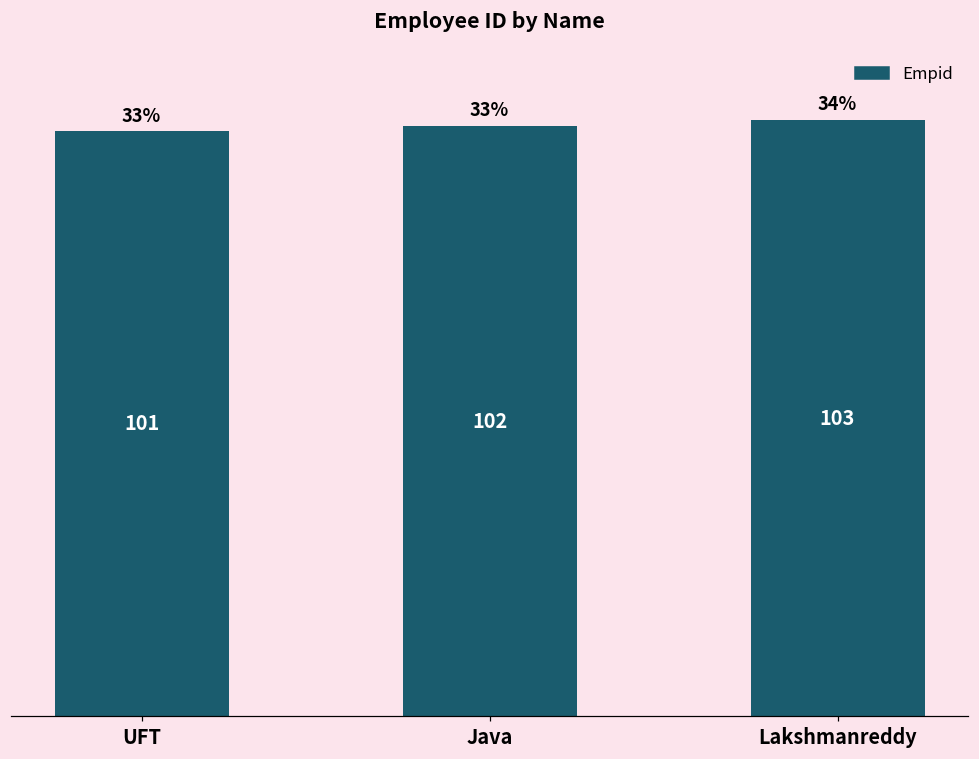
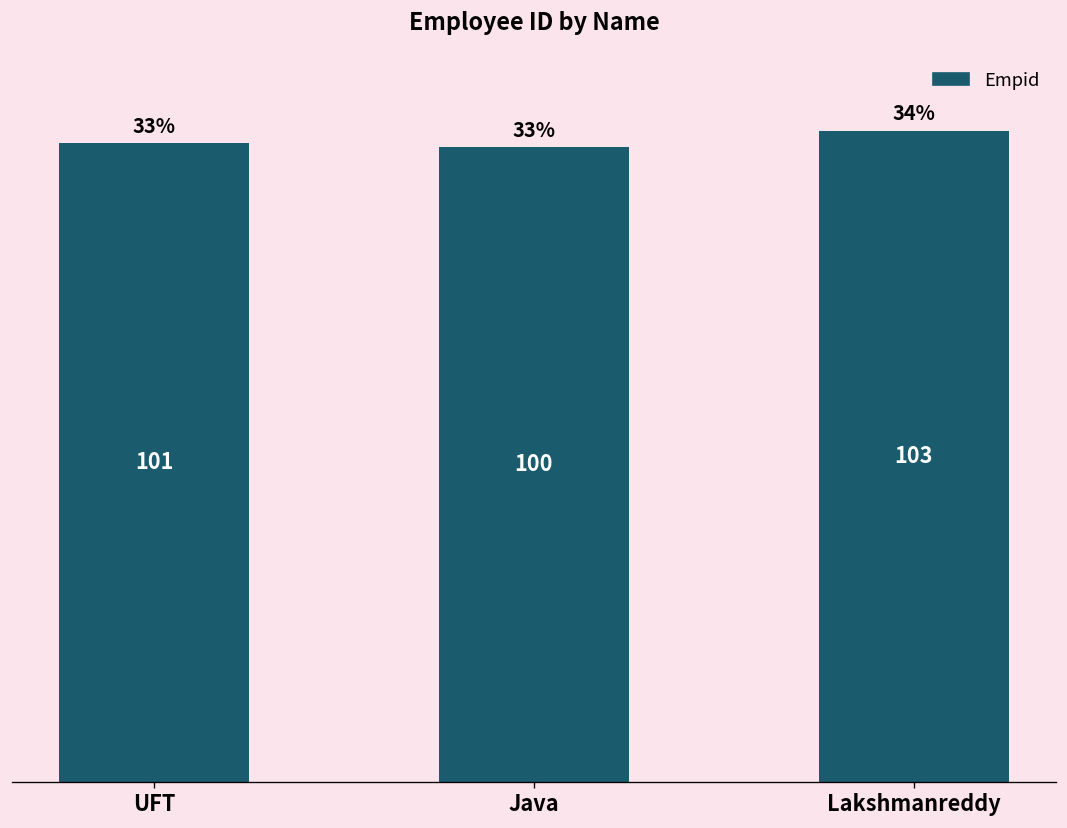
Java: 102 -> 100
